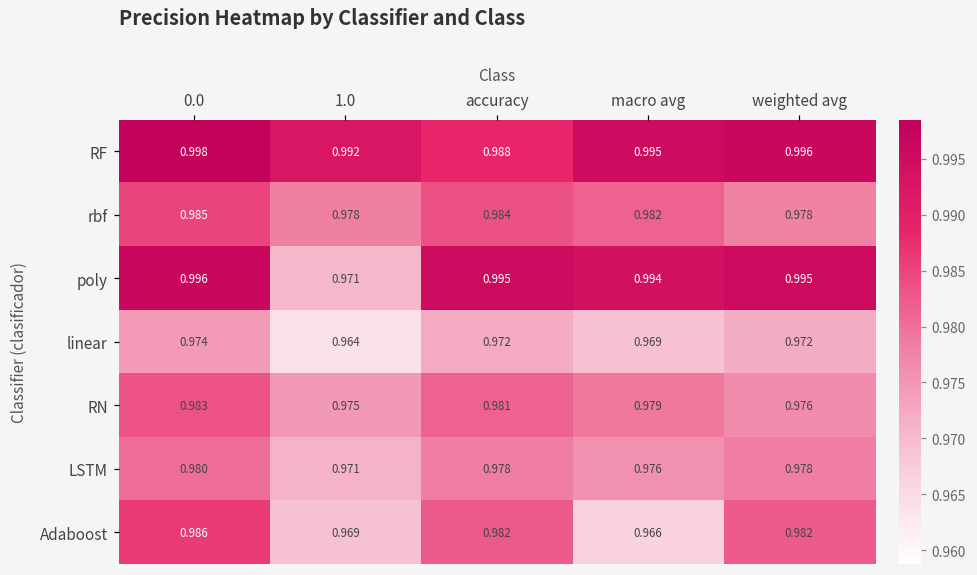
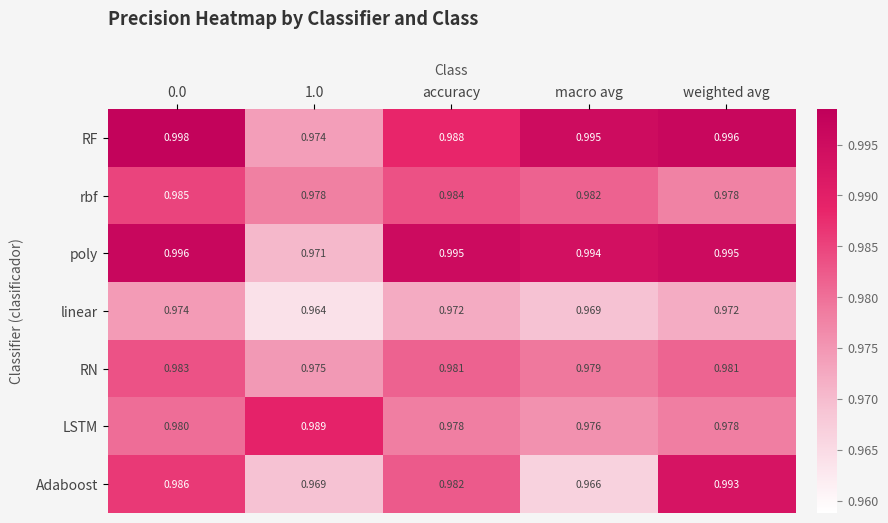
RF, 1.0: 0.992 -> 0.974
RN, weighted avg: 0.976 -> 0.981
LSTM, 1.0: 0.971 -> 0.989
Adaboost, weighted avg: 0.982 -> 0.993
